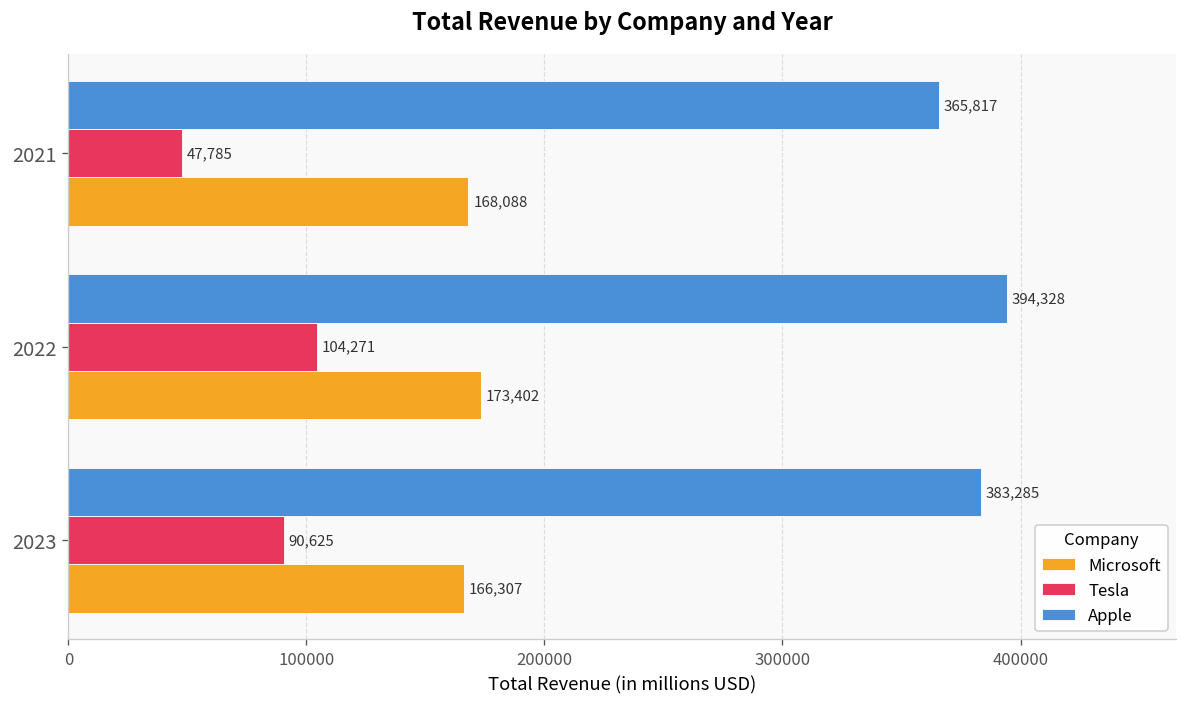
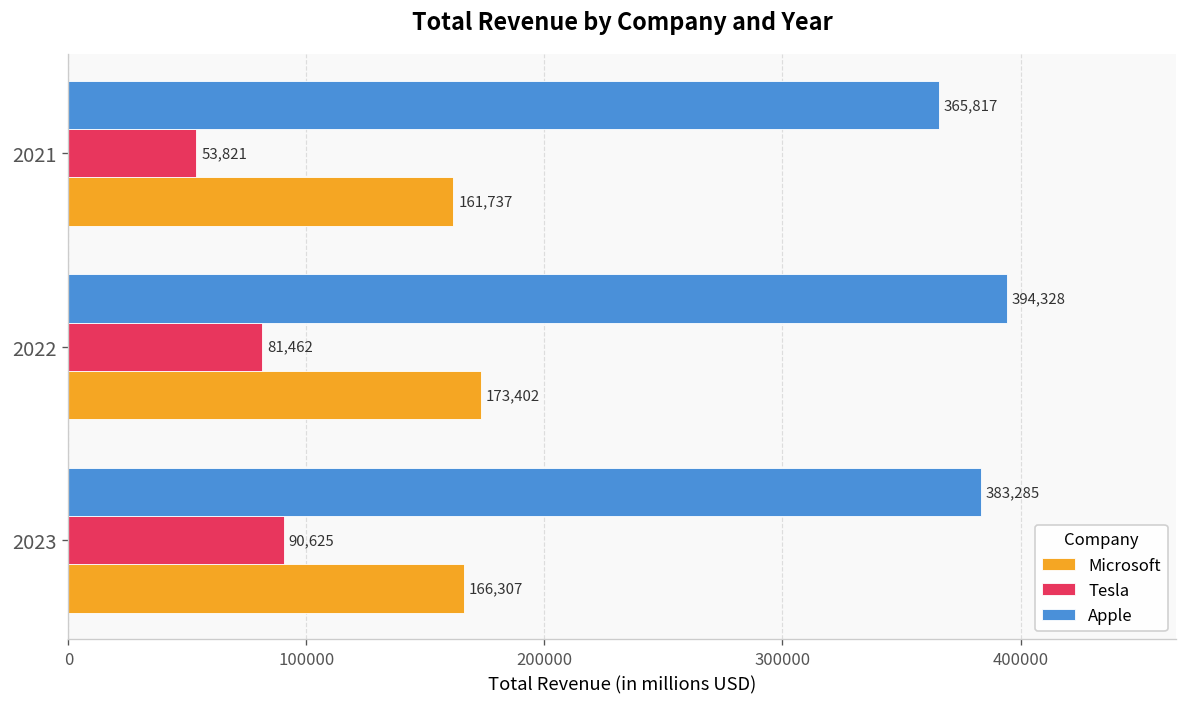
Tesla, 2021: 47,785 -> 53,821
Microsoft, 2021: 168,088 -> 161,737
Tesla, 2022: 104,271 -> 81,462
